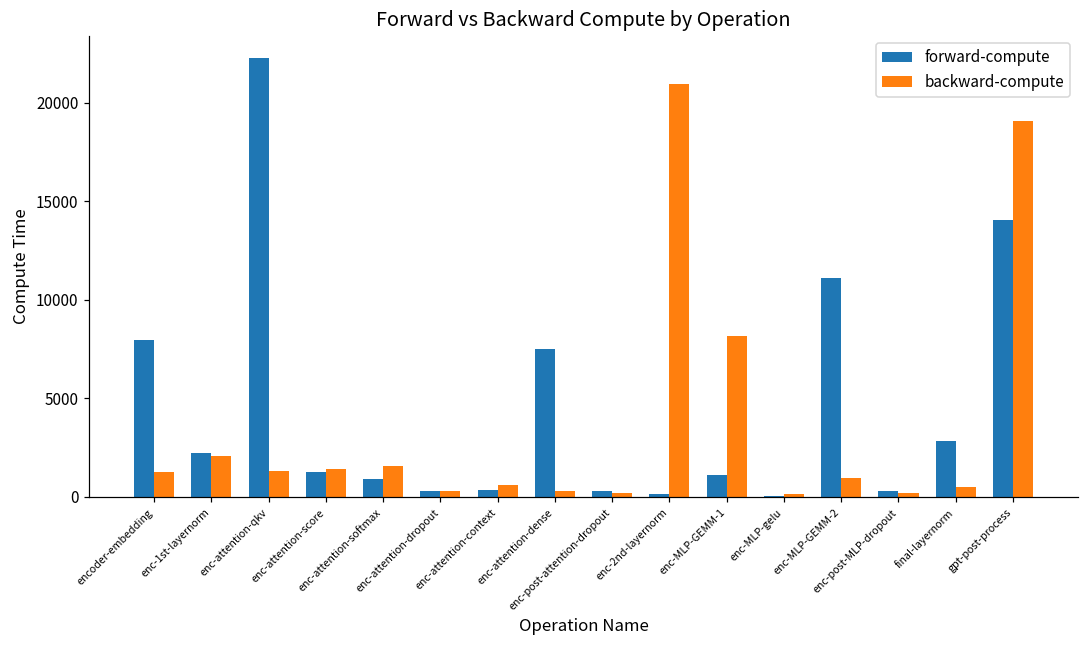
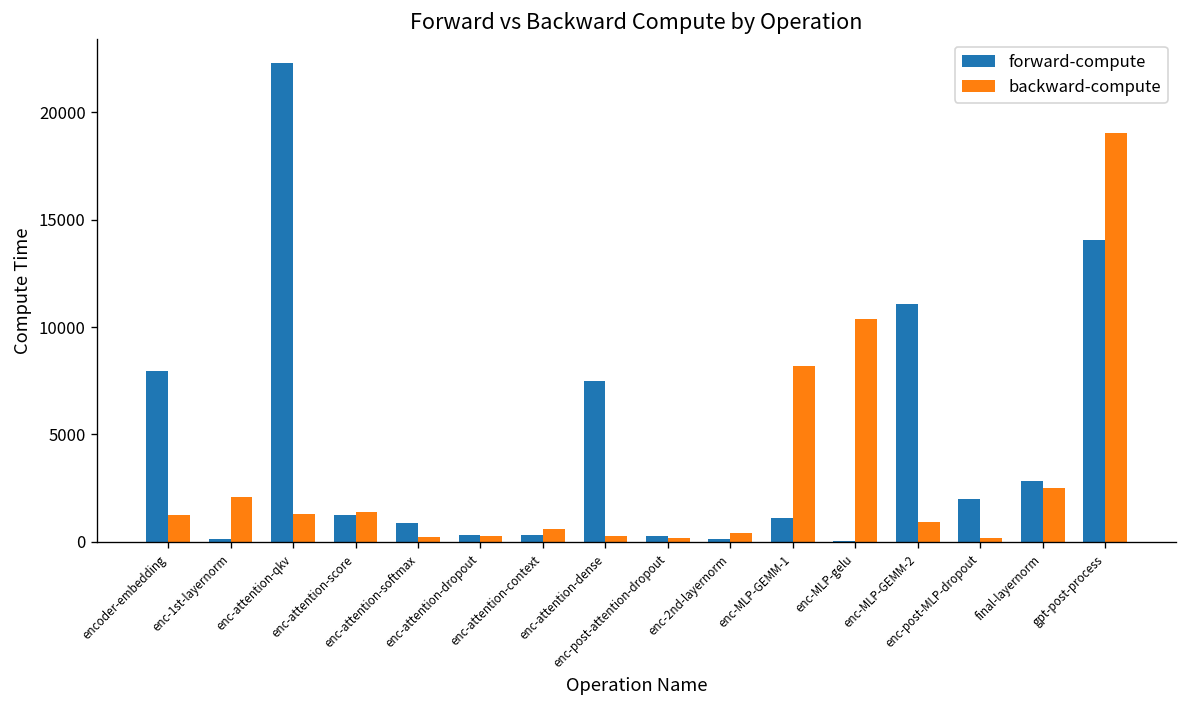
forward-compute, enc-1st-layernorm: 2200 -> 100
backward-compute, enc-attention-softmax: 1600 -> 200
backward-compute, enc-2nd-layernorm: 21000 -> 400
backward-compute, enc-MLP-gelu: 100 -> 10400
forward-compute, enc-post-MLP-dropout: 300 -> 2000
backward-compute, final-layernorm: 500 -> 2500
